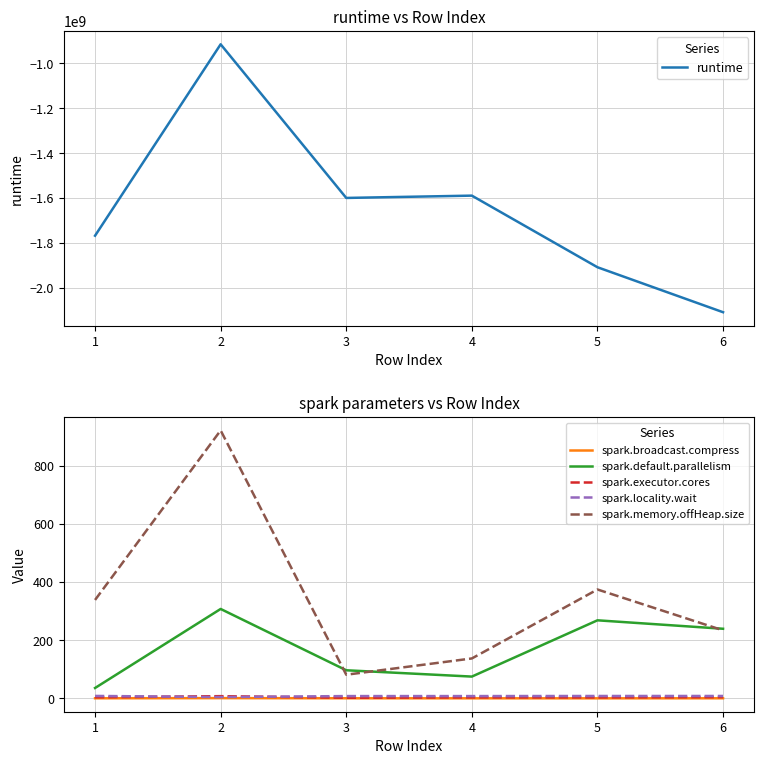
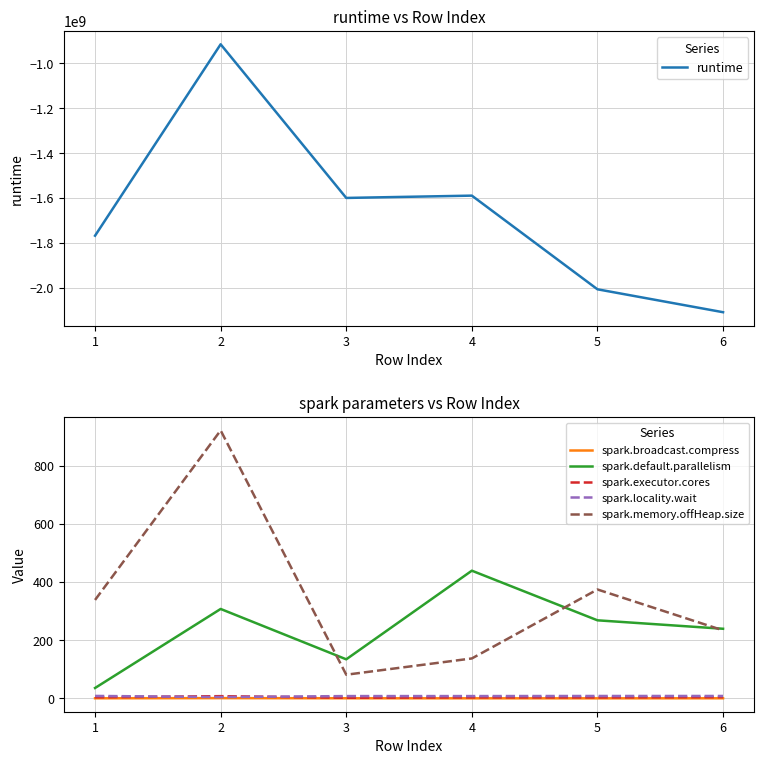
runtime vs Row Index, 5: -1910000000 -> -2010000000
spark parameters vs Row Index, spark.default.parallelism, 3: 100 -> 130
spark parameters vs Row Index, spark.default.parallelism, 4: 70 -> 440
